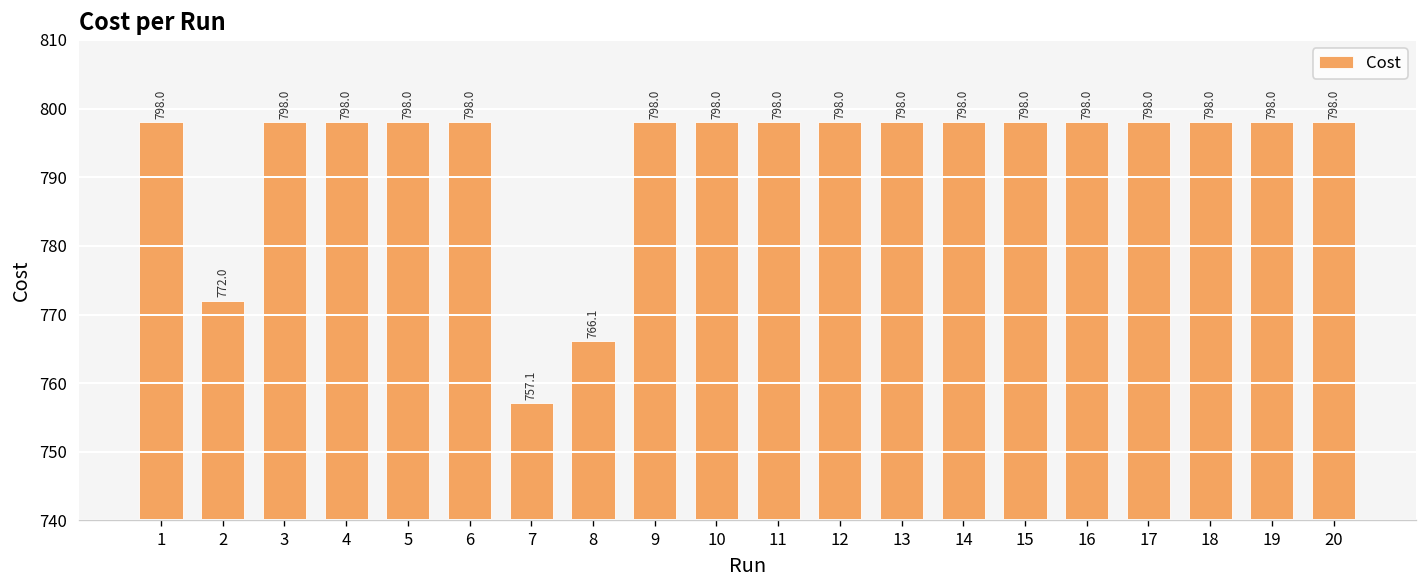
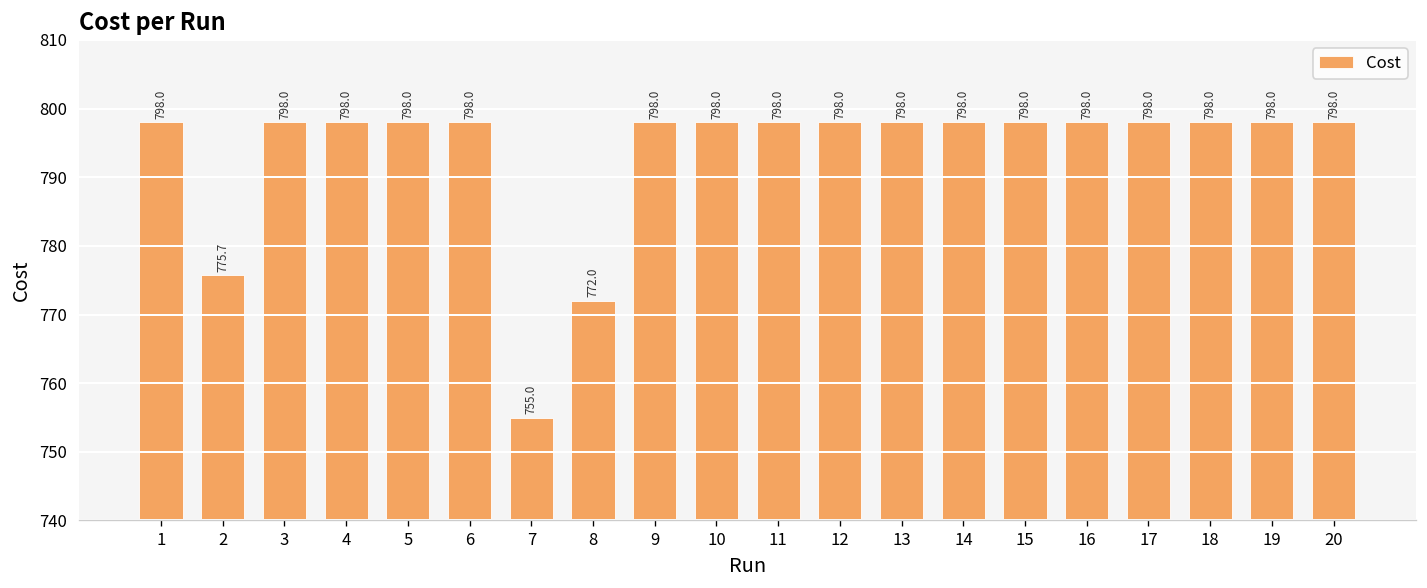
2: 772.0 -> 775.7
7: 757.1 -> 755.0
8: 766.1 -> 772.0
